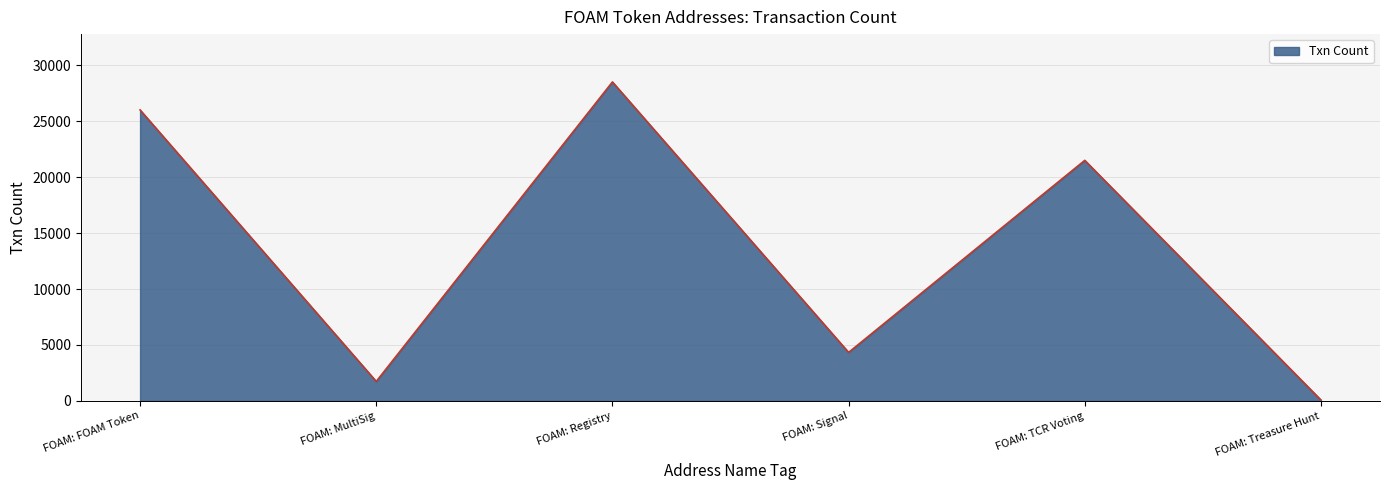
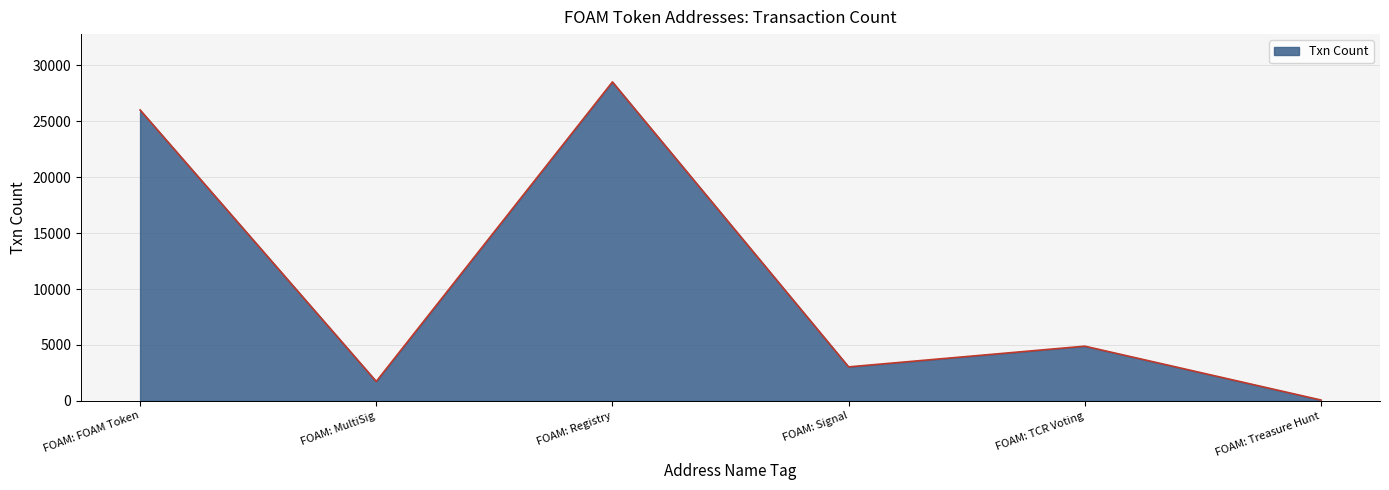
FOAM: Signal: 4300 -> 3000
FOAM: TCR Voting: 21500 -> 4900
